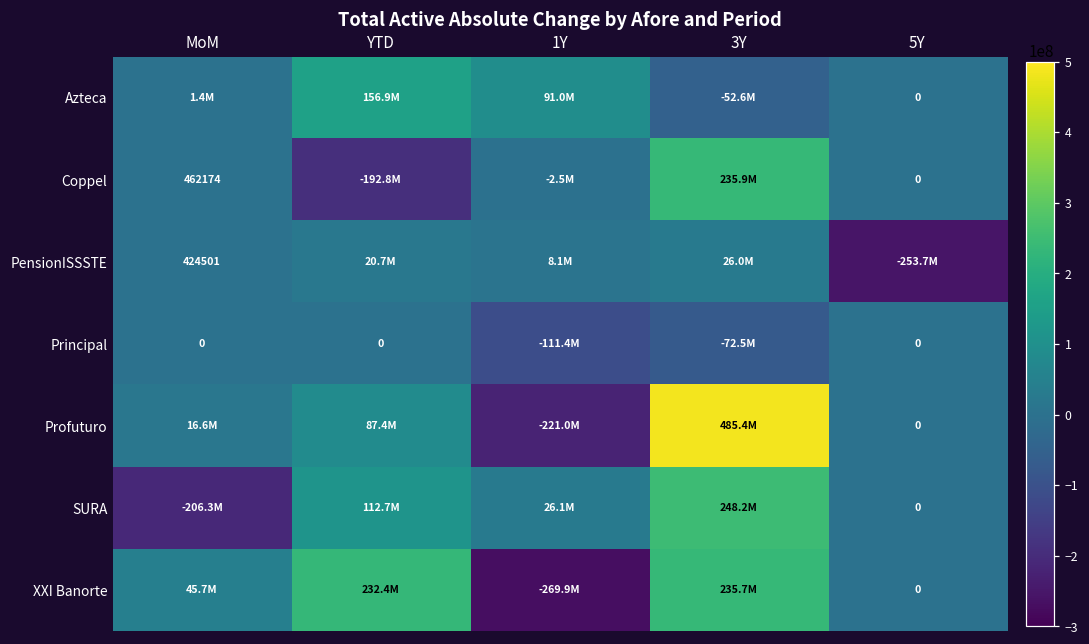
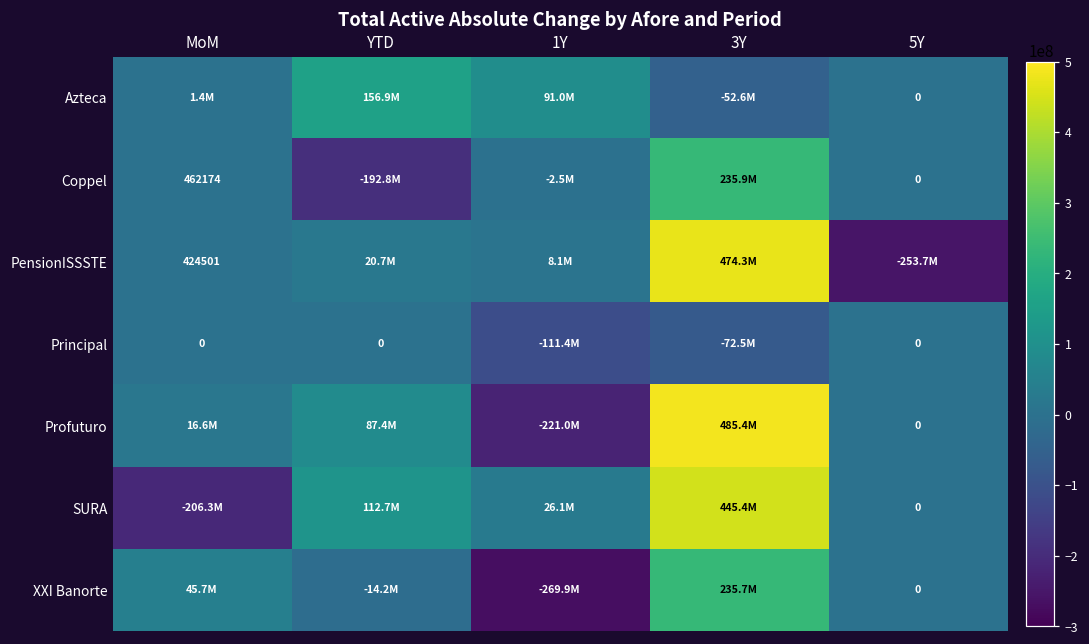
PensionISSSTE, 3Y: 26.0M -> 474.3M
SURA, 3Y: 248.2M -> 445.4M
XXI Banorte, YTD: 232.4M -> -14.2M
